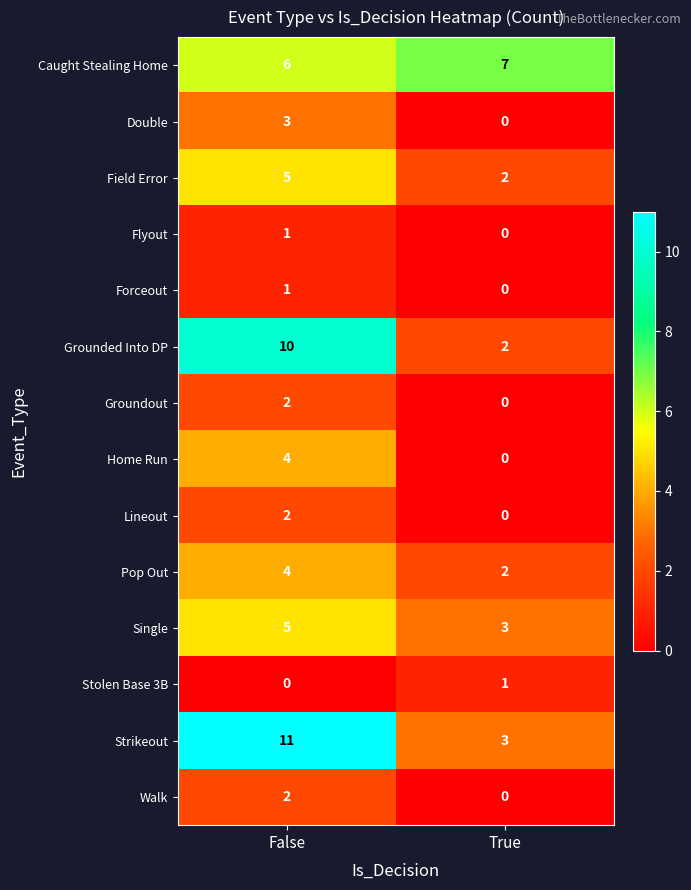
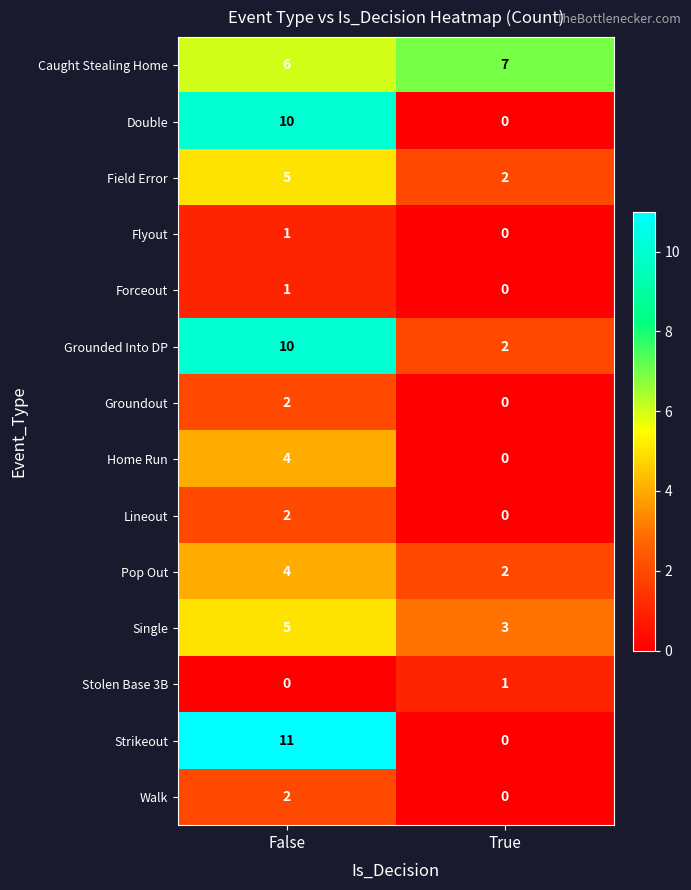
Double, False: 3 -> 10
Strikeout, True: 3 -> 0
